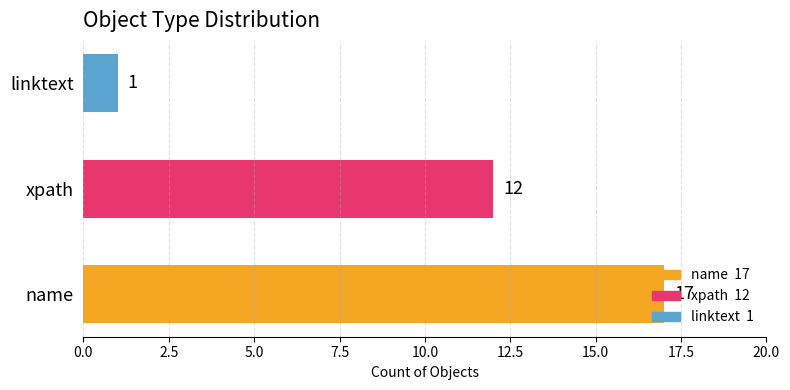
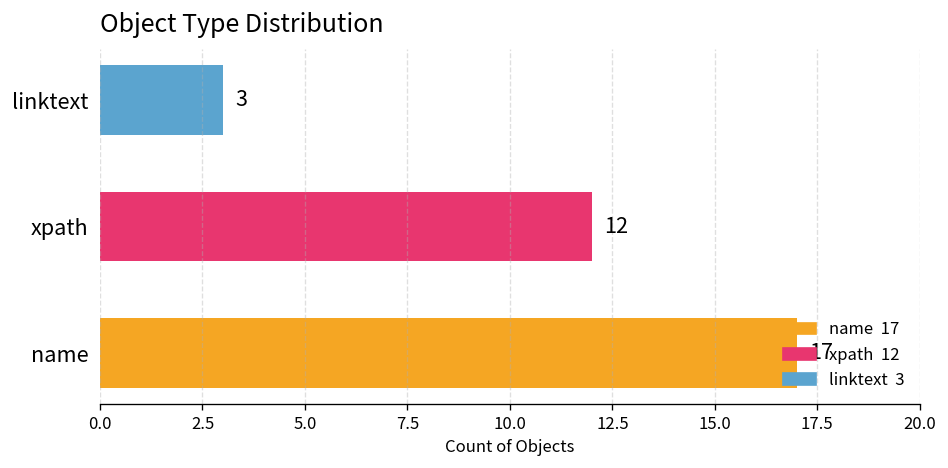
linktext: 1 -> 3
